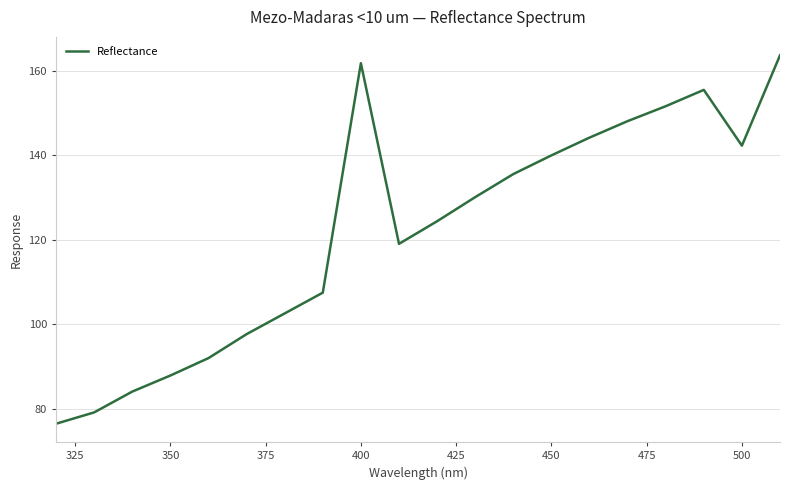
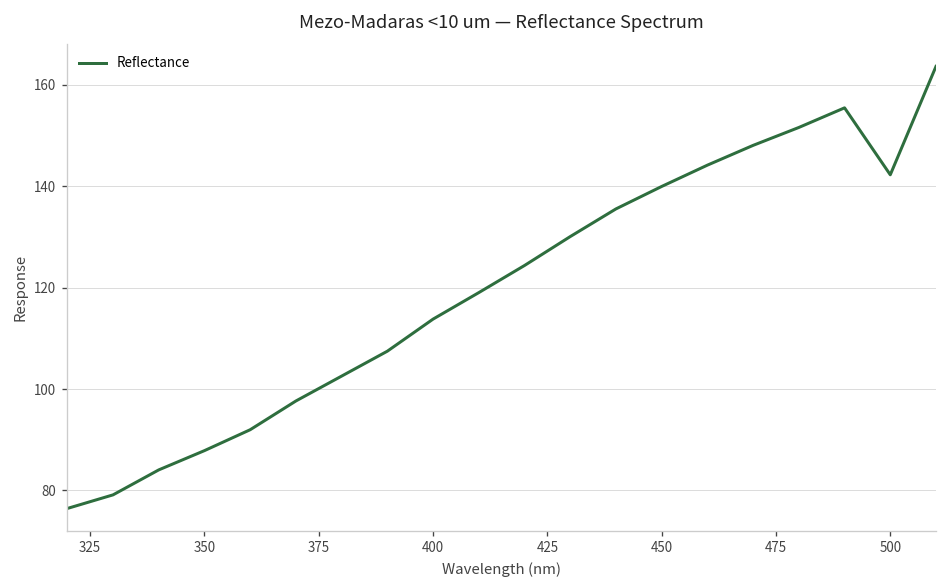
400: 162 -> 114
